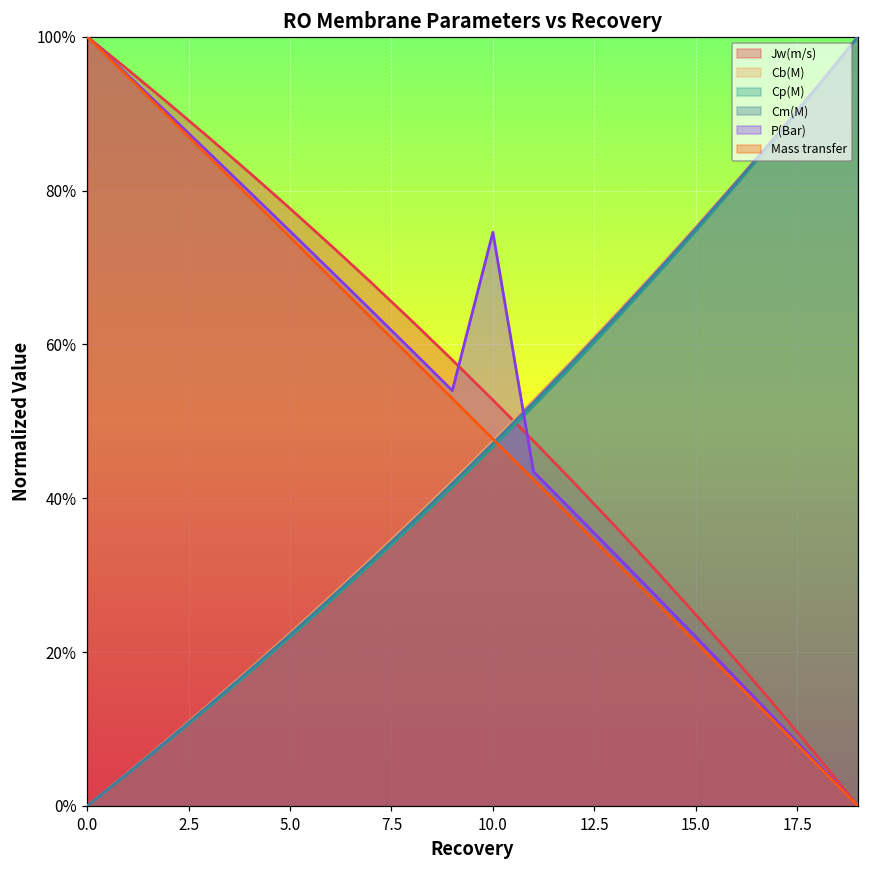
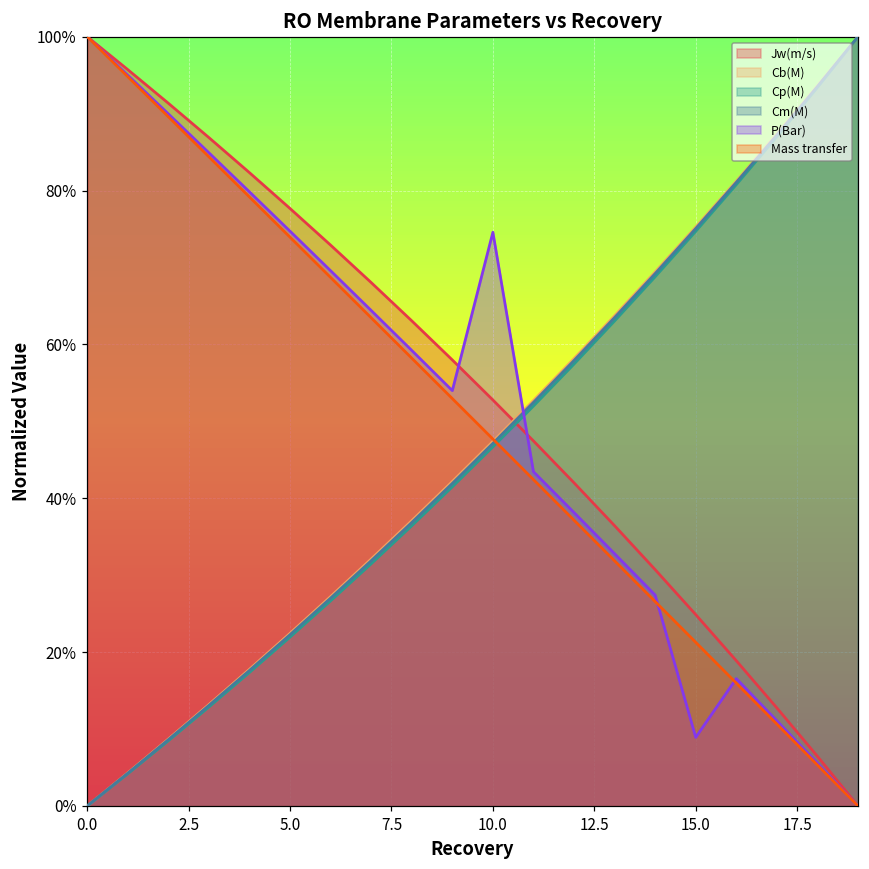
P(Bar), 15.0: 22% -> 9%
